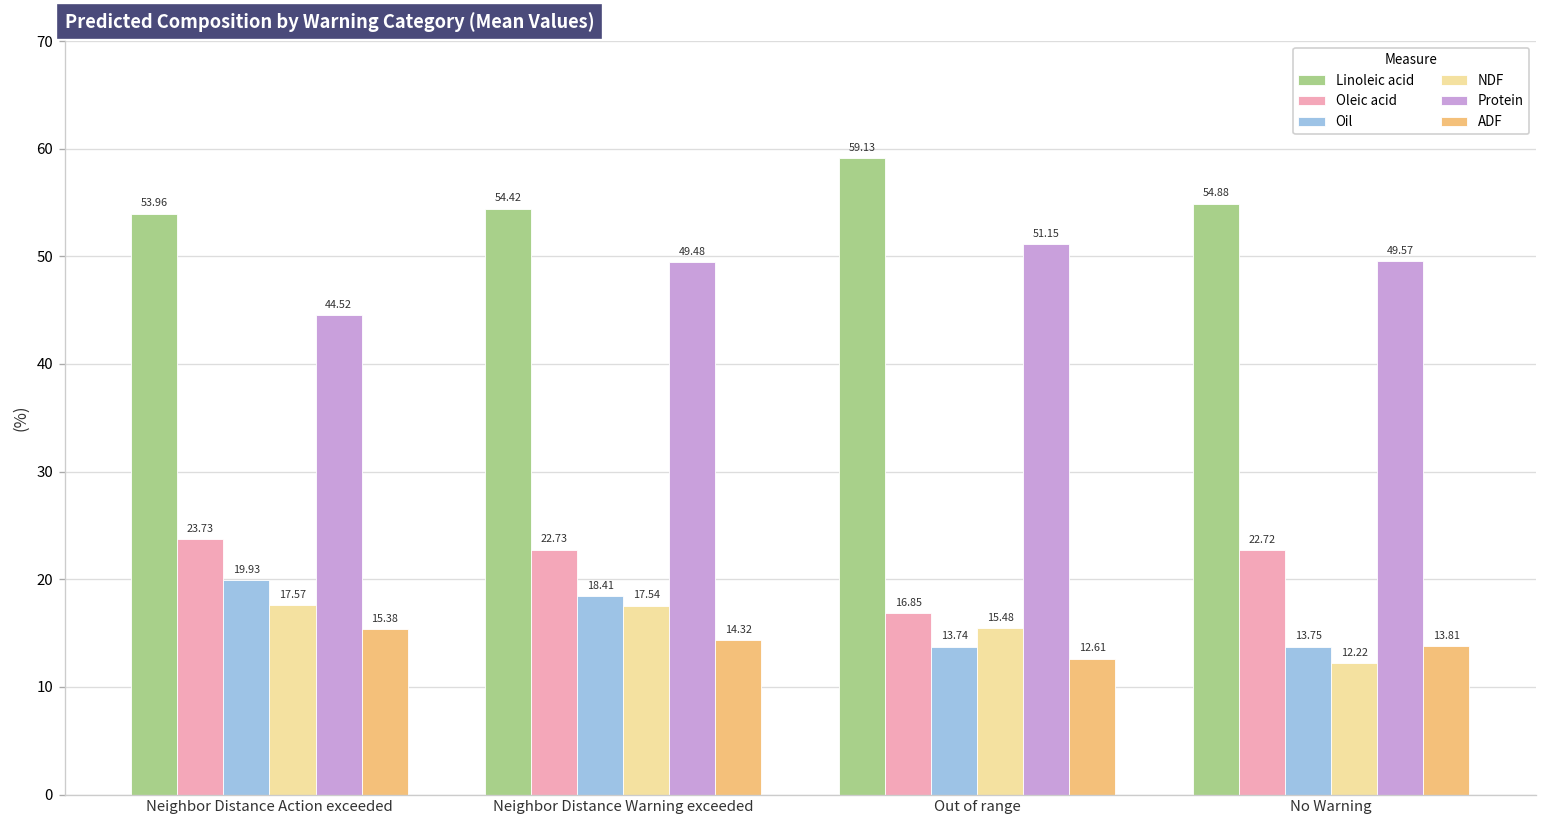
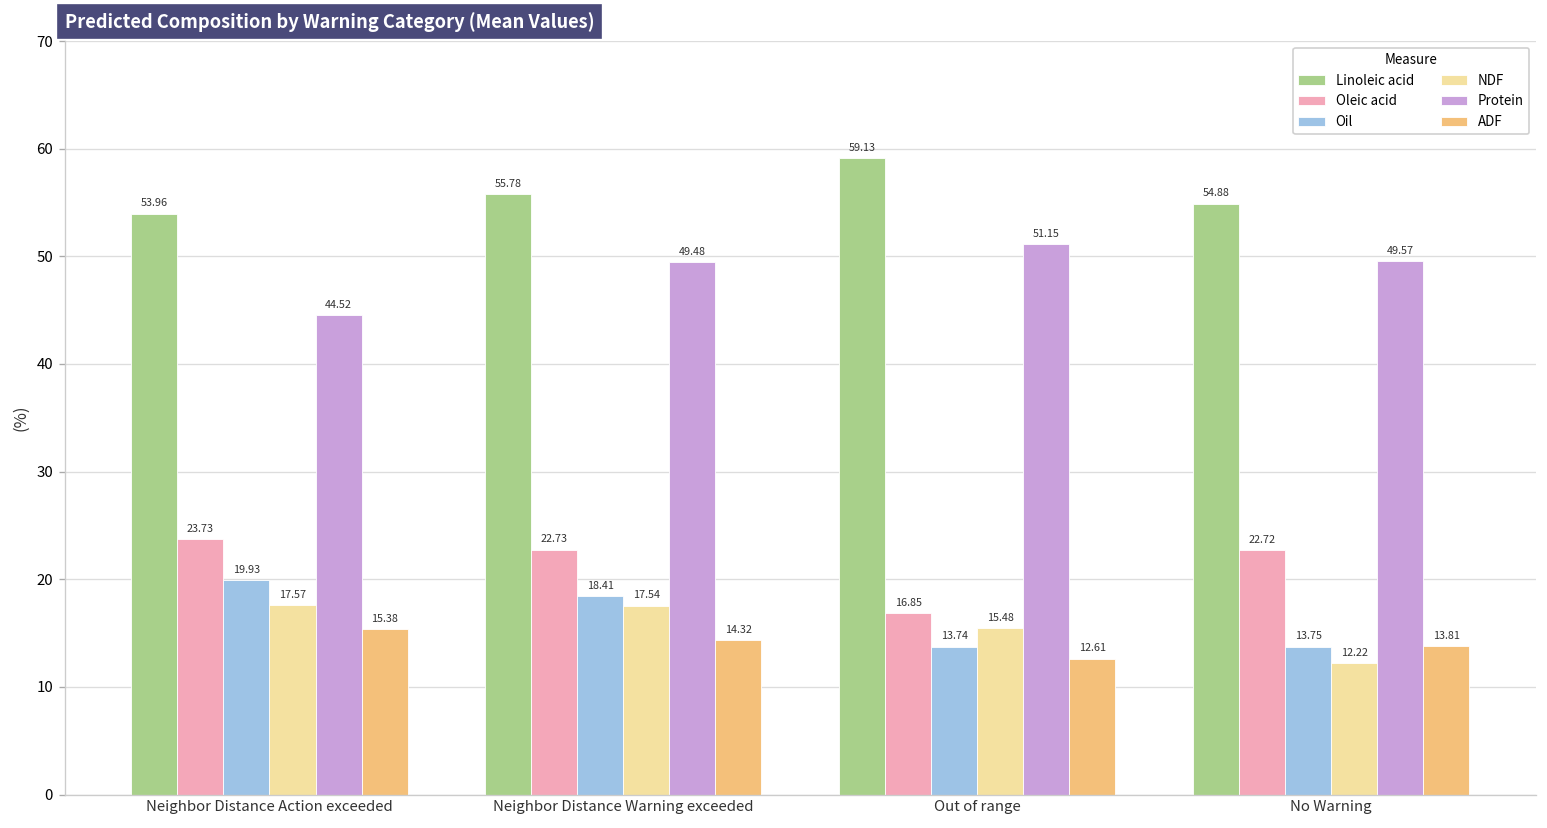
Linoleic acid, Neighbor Distance Warning exceeded: 54.42 -> 55.78
